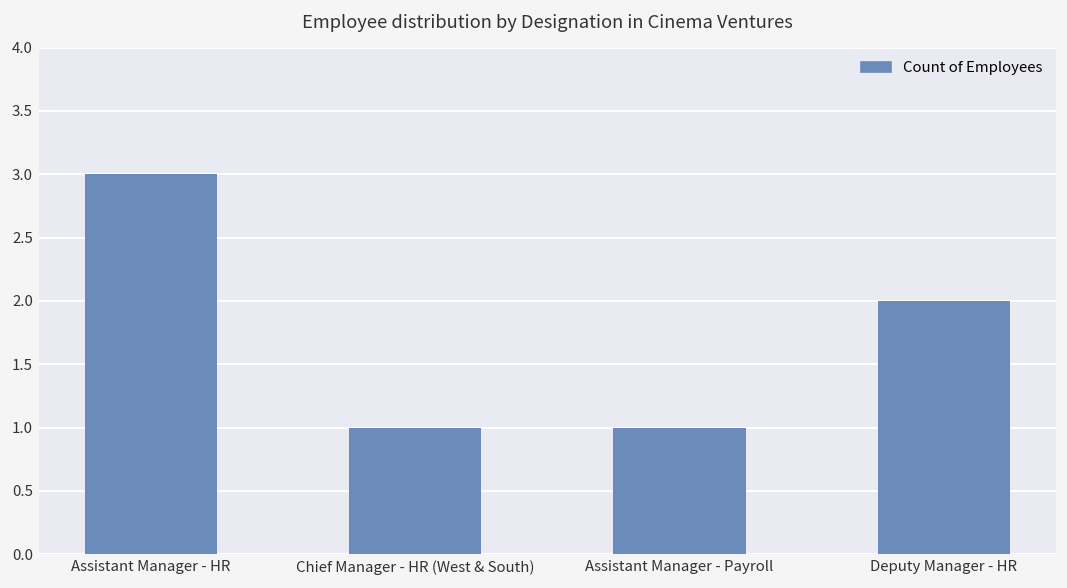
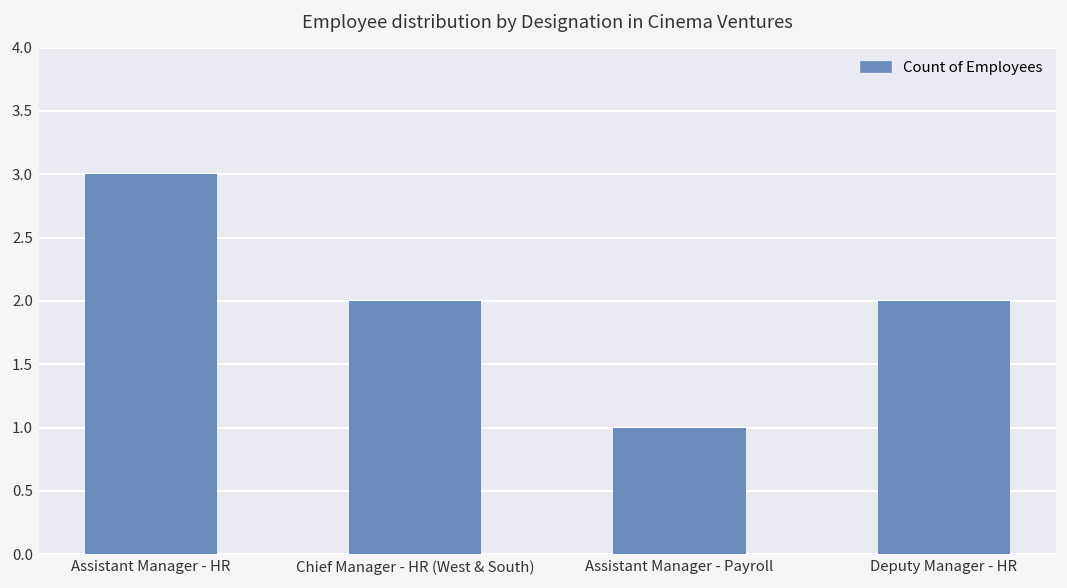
Chief Manager - HR (West & South): 1 -> 2
